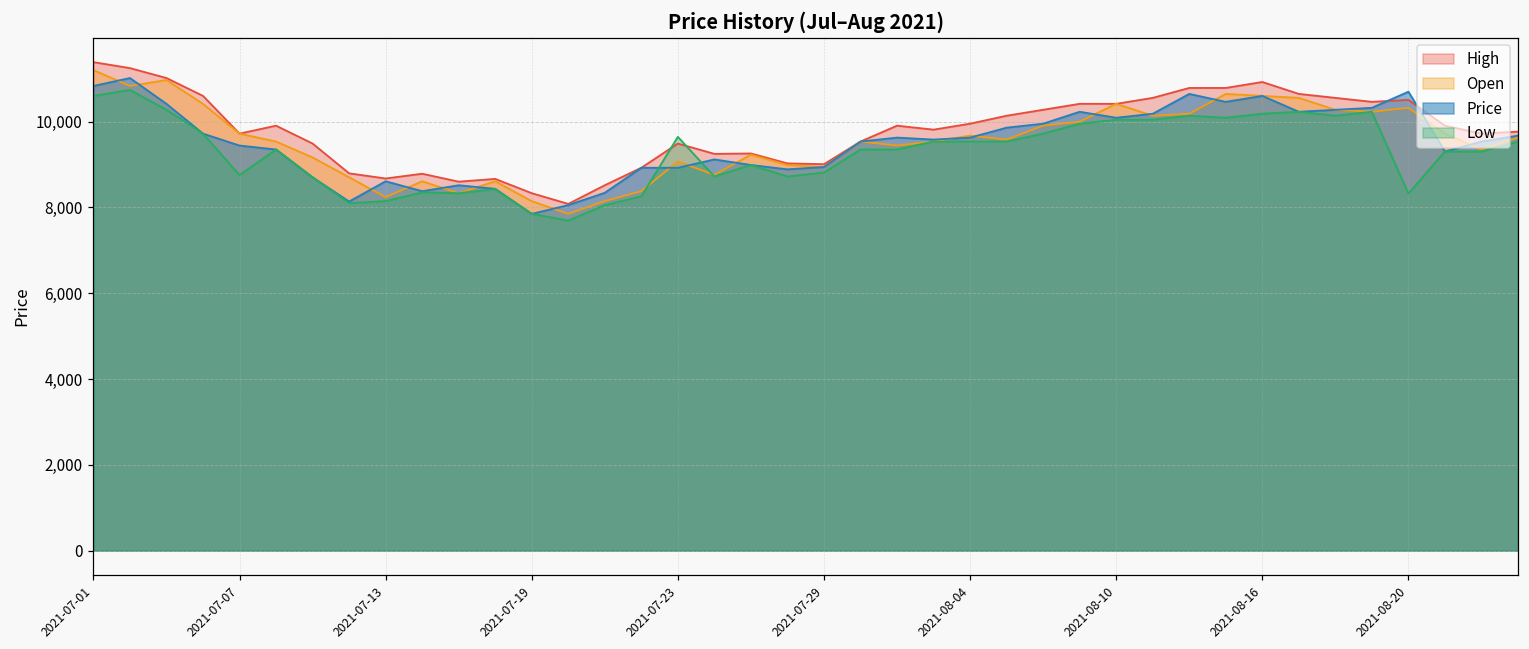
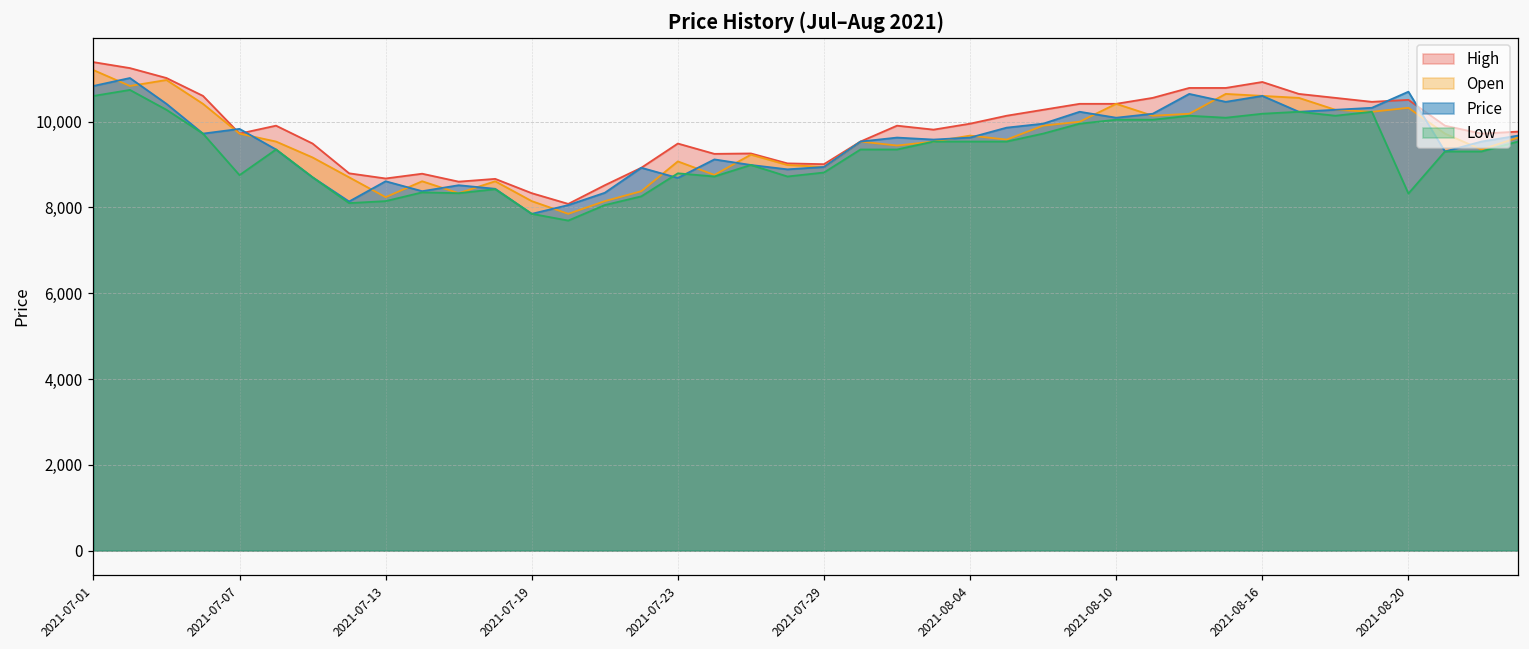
Price, 2021-07-07: 9,400 -> 9,800
Price, 2021-07-23: 8,900 -> 8,700
Low, 2021-07-23: 9,600 -> 8,800
